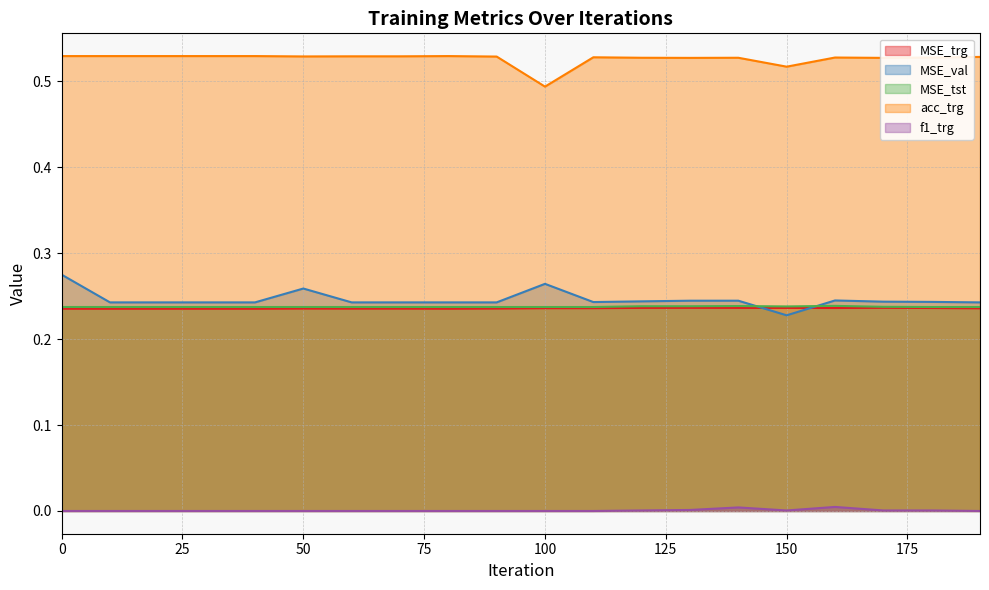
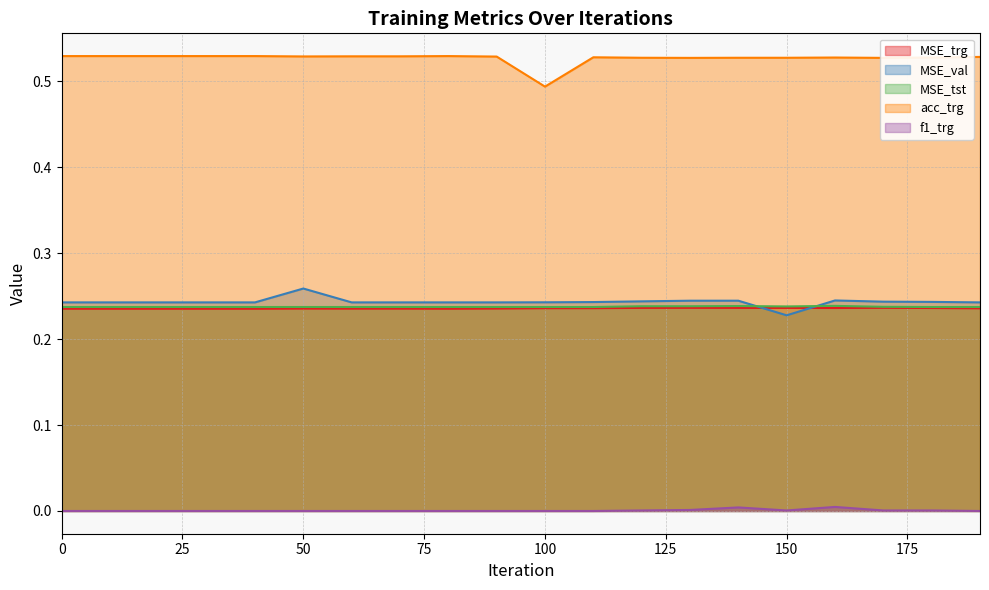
MSE_val, 0: 0.27 -> 0.24
MSE_val, 100: 0.26 -> 0.24
acc_trg, 150: 0.52 -> 0.53
